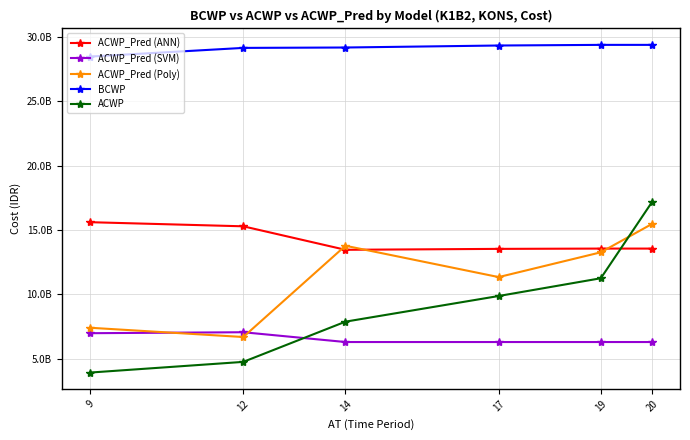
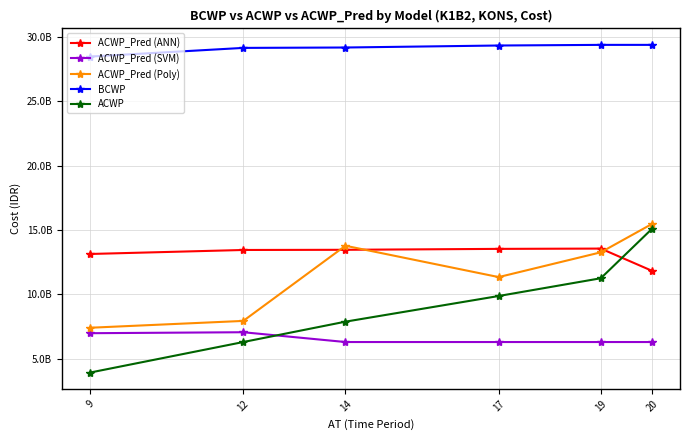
ACWP_Pred (ANN), 9: 15600000000 -> 13100000000
ACWP_Pred (ANN), 12: 15300000000 -> 13500000000
ACWP_Pred (Poly), 12: 6700000000 -> 7900000000
ACWP, 12: 4800000000 -> 6300000000
ACWP_Pred (ANN), 20: 13600000000 -> 11800000000
ACWP, 20: 17200000000 -> 15100000000
